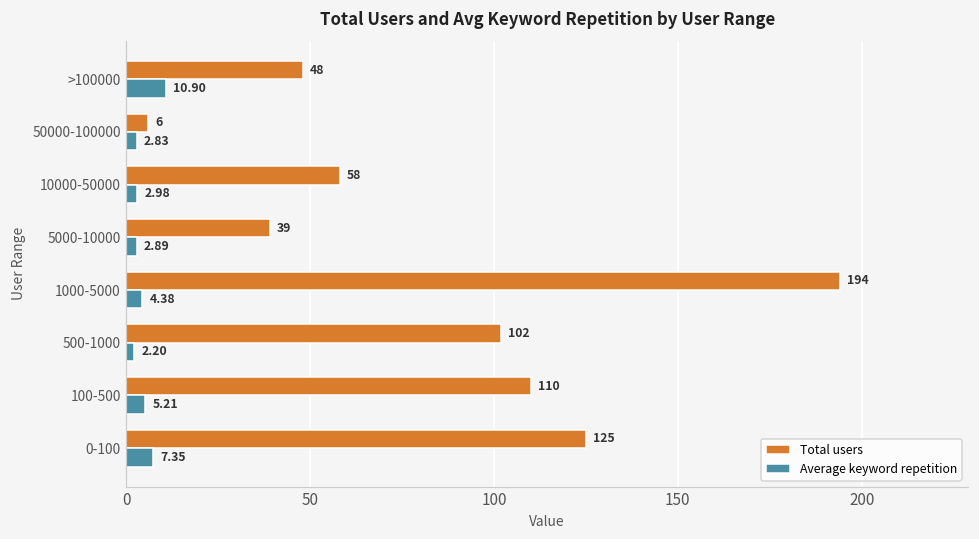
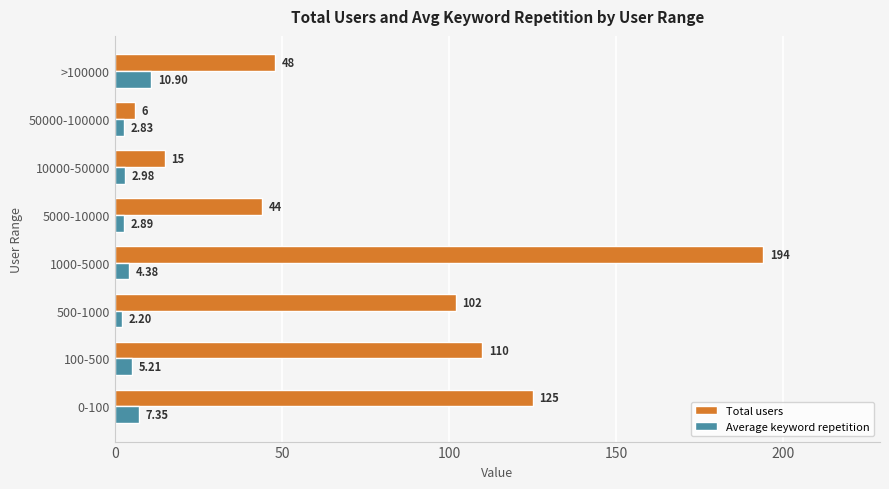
Total users, 10000-50000: 58 -> 15
Total users, 5000-10000: 39 -> 44
